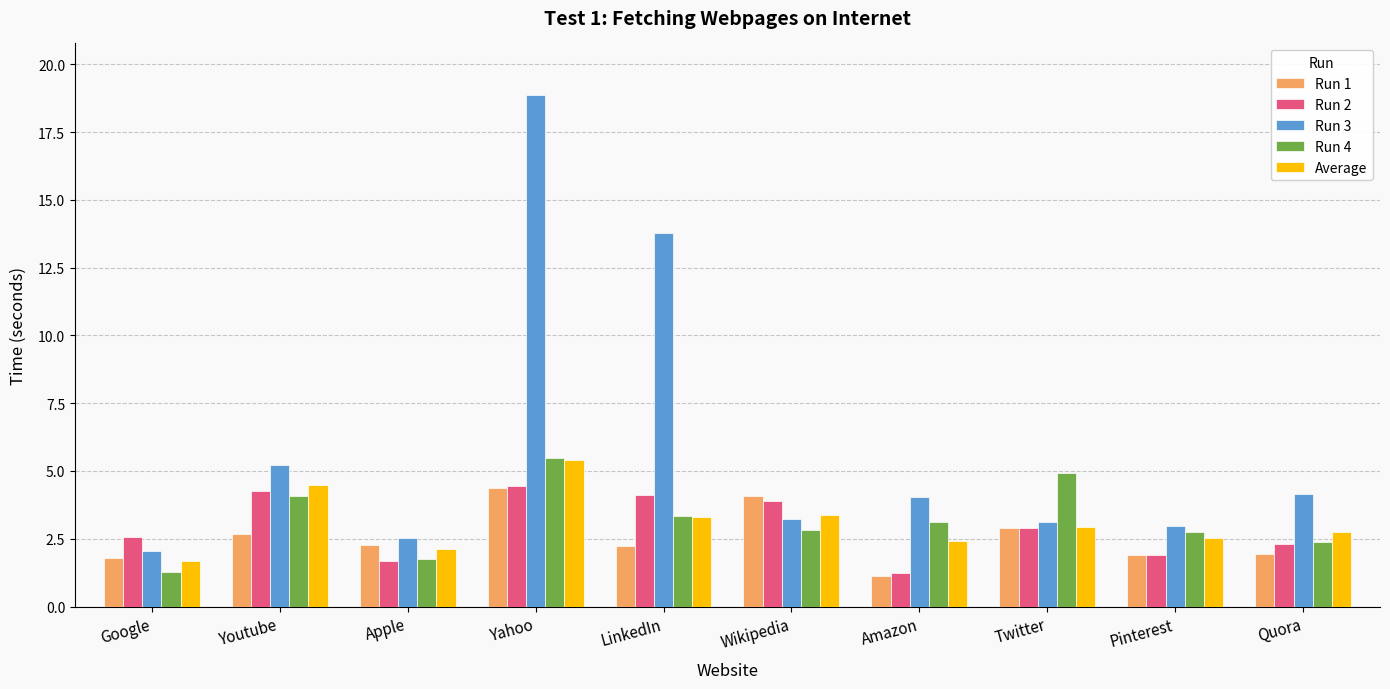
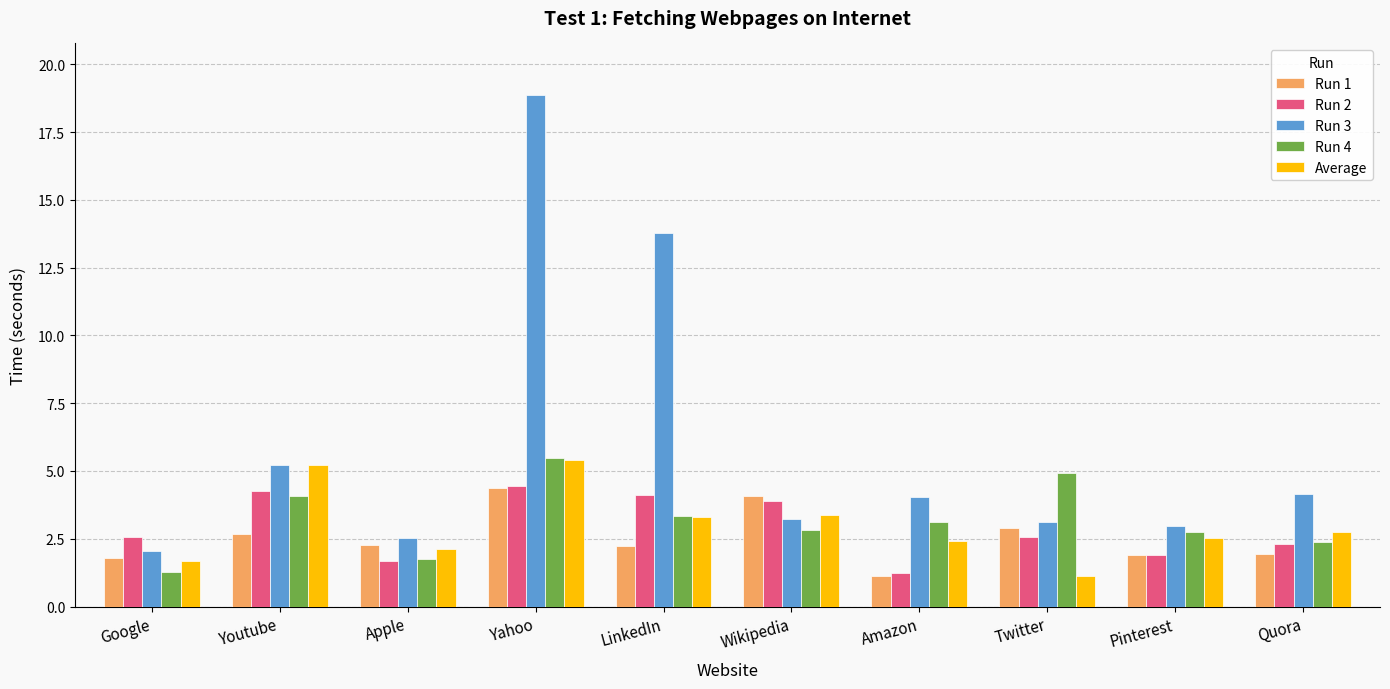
Average, Youtube: 4.5 -> 5.2
Run 2, Twitter: 2.9 -> 2.6
Average, Twitter: 2.9 -> 1.1
